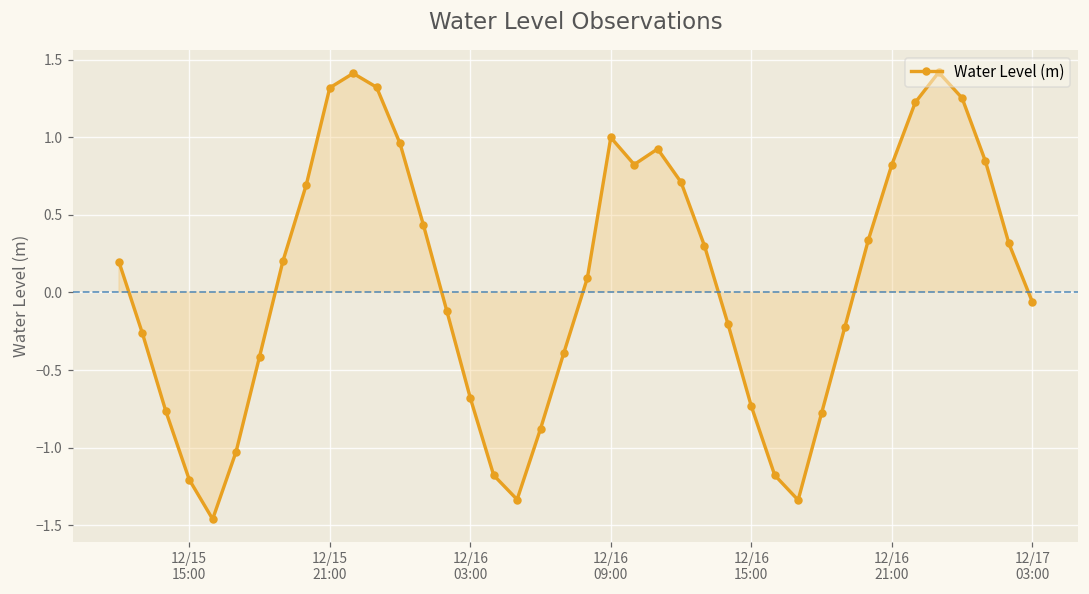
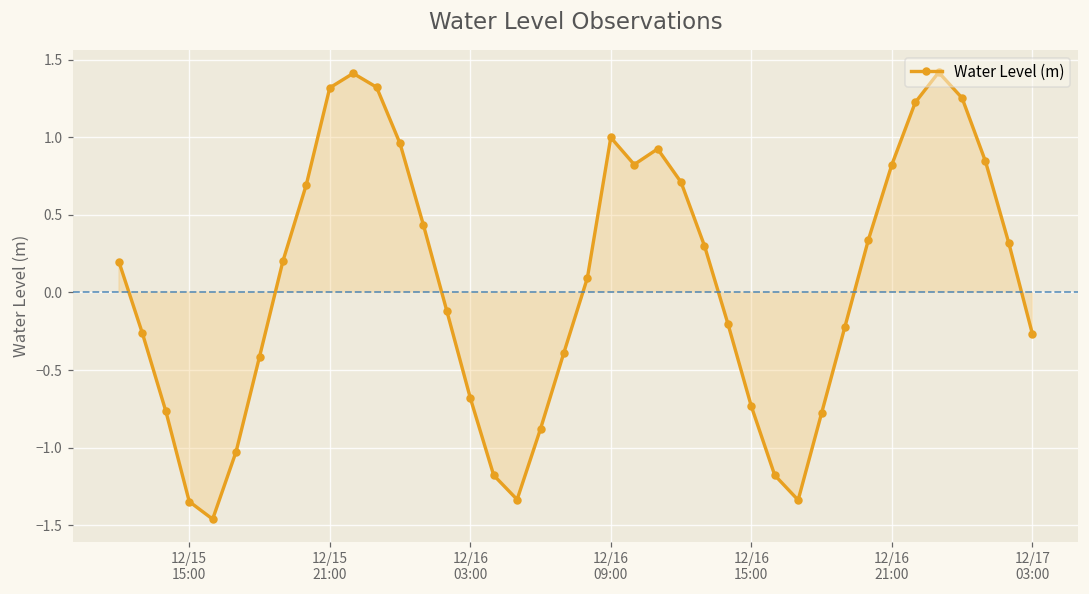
12/15 15:00: -1.21 -> -1.35
12/17 03:00: -0.06 -> -0.27
